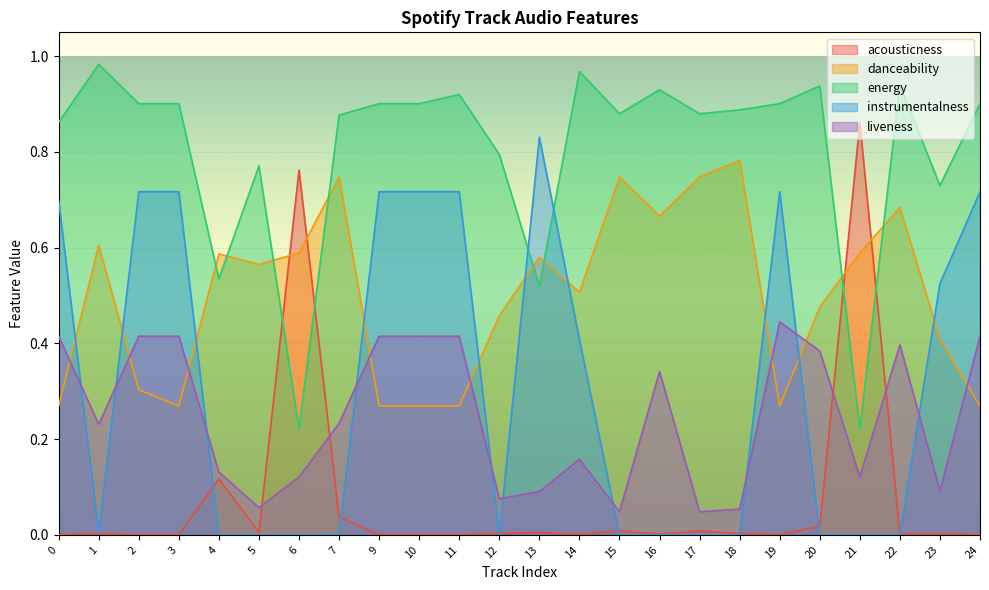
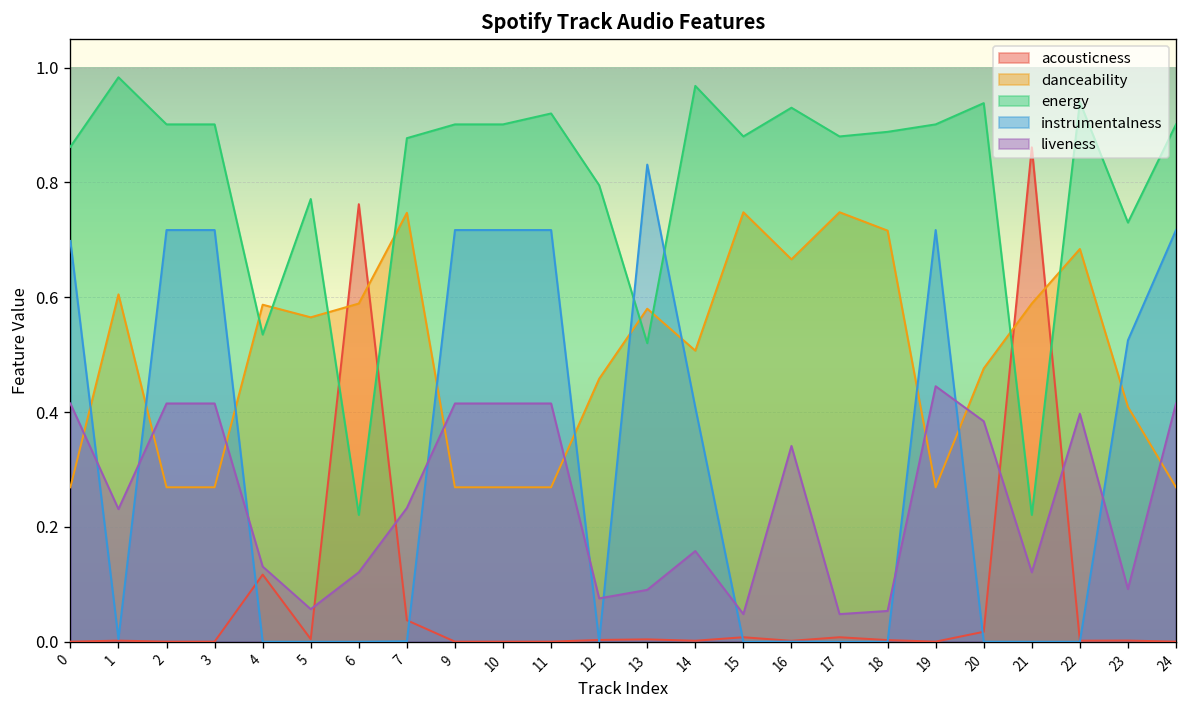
danceability, 2: 0.30 -> 0.27
danceability, 18: 0.78 -> 0.72
